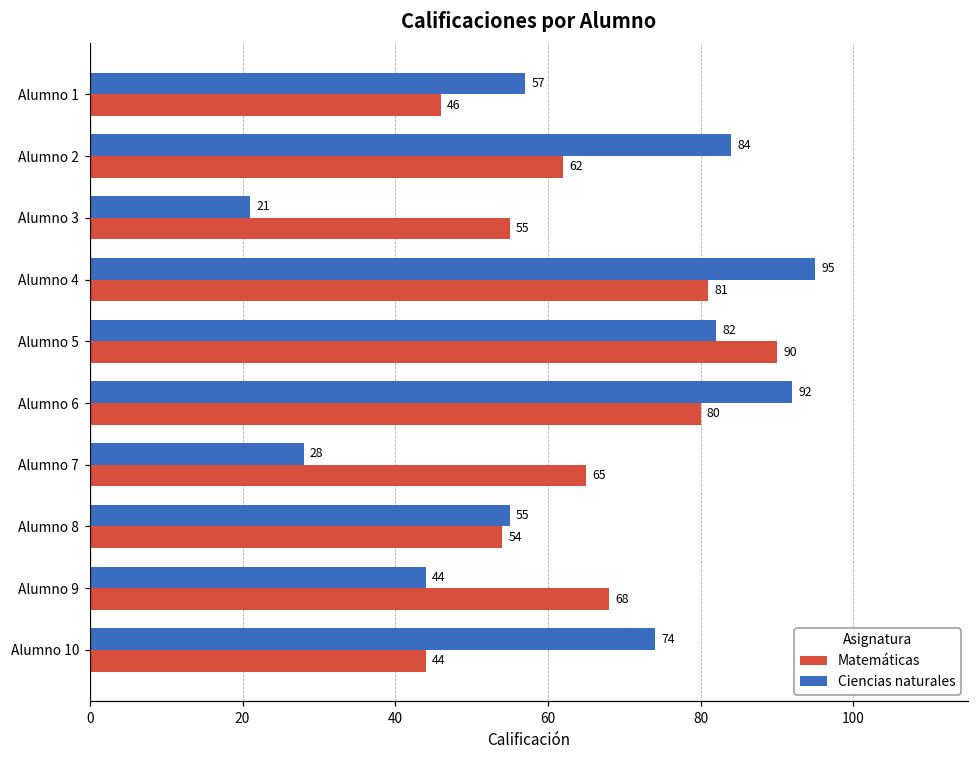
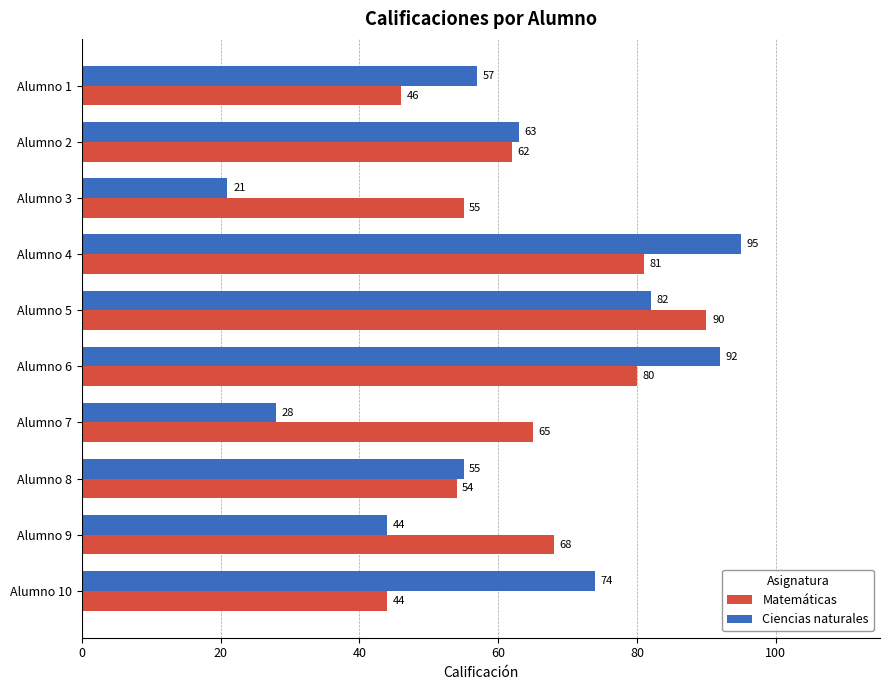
Ciencias naturales, Alumno 2: 84 -> 63
